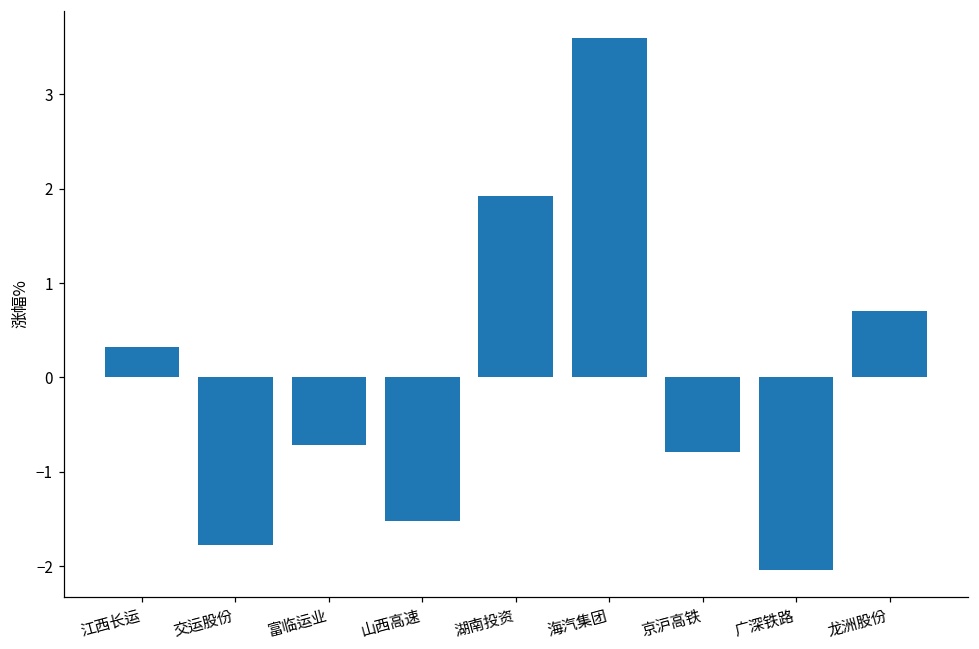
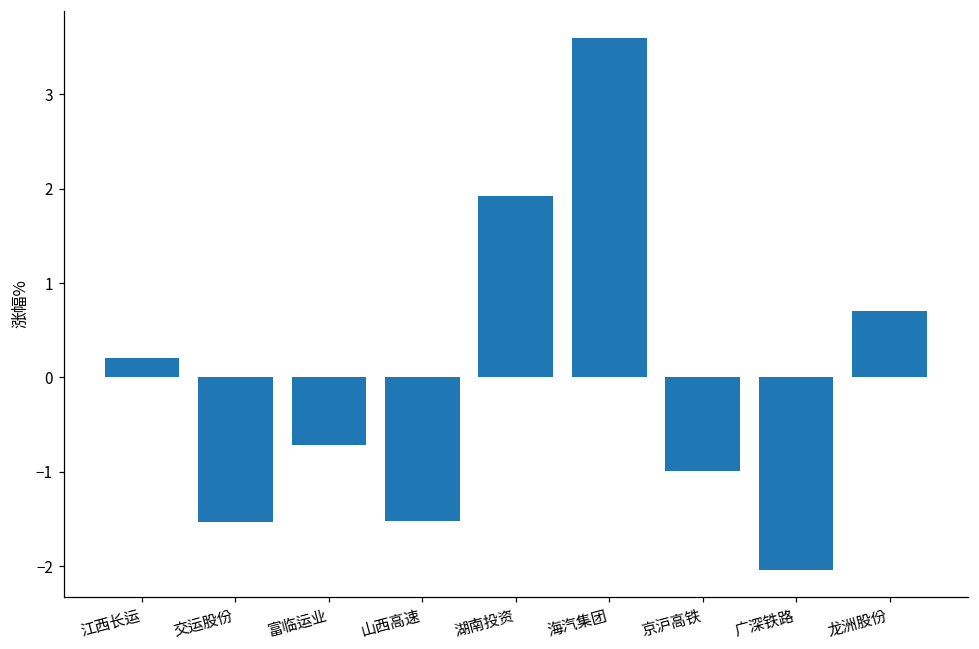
江西长运: 0.3 -> 0.2
交运股份: -1.8 -> -1.5
京沪高铁: -0.8 -> -1.0
